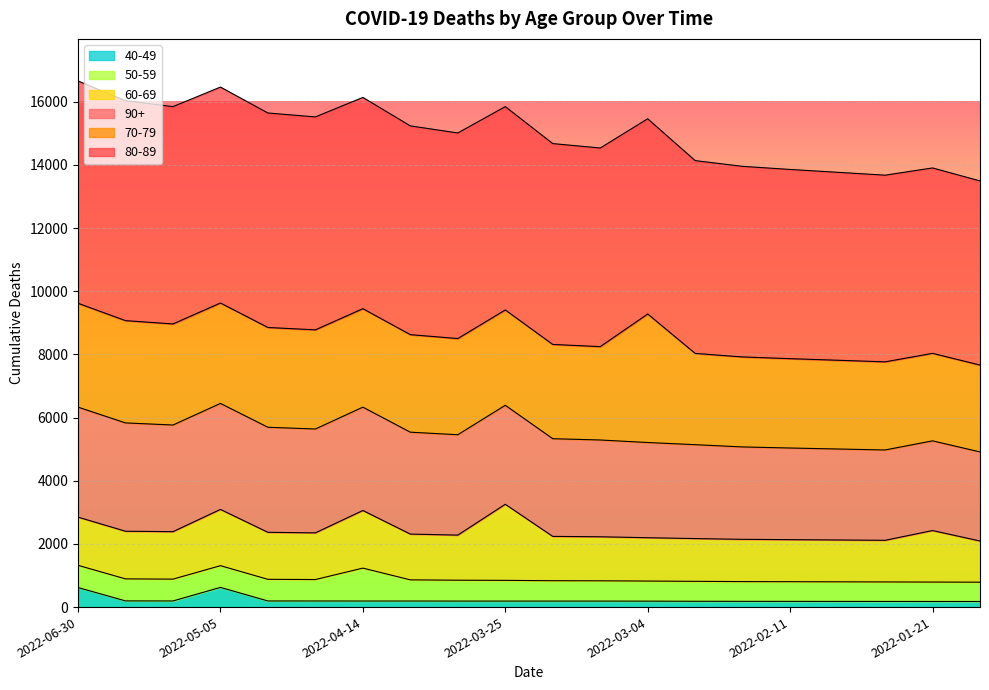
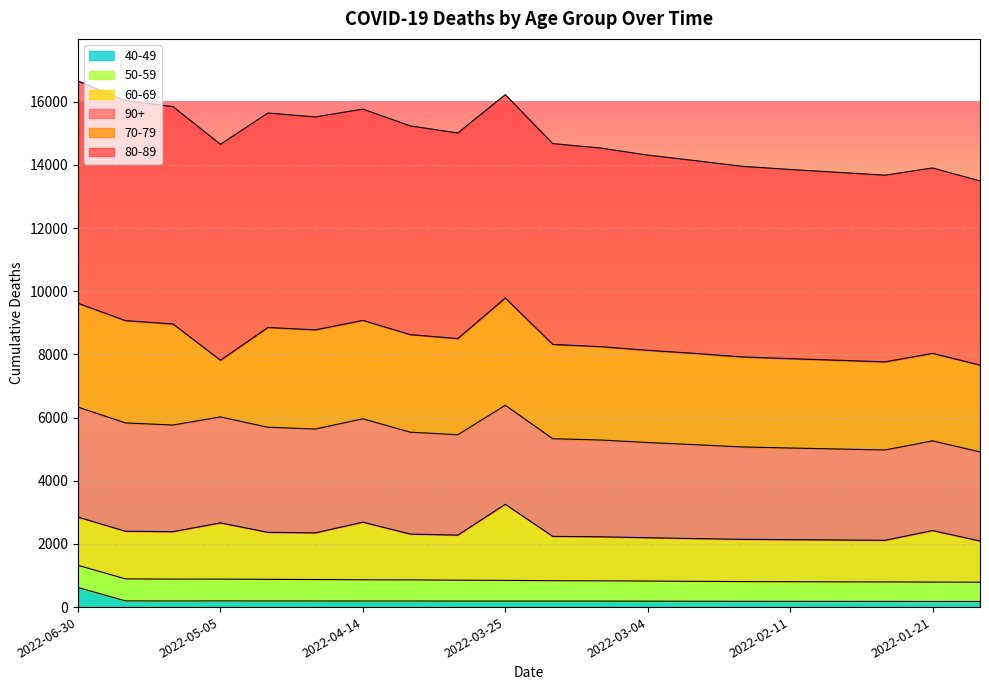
40-49, 2022-05-05: 600 -> 200
70-79, 2022-05-05: 3200 -> 1800
50-59, 2022-04-14: 1000 -> 700
70-79, 2022-03-25: 3000 -> 3400
70-79, 2022-03-04: 4100 -> 2900
